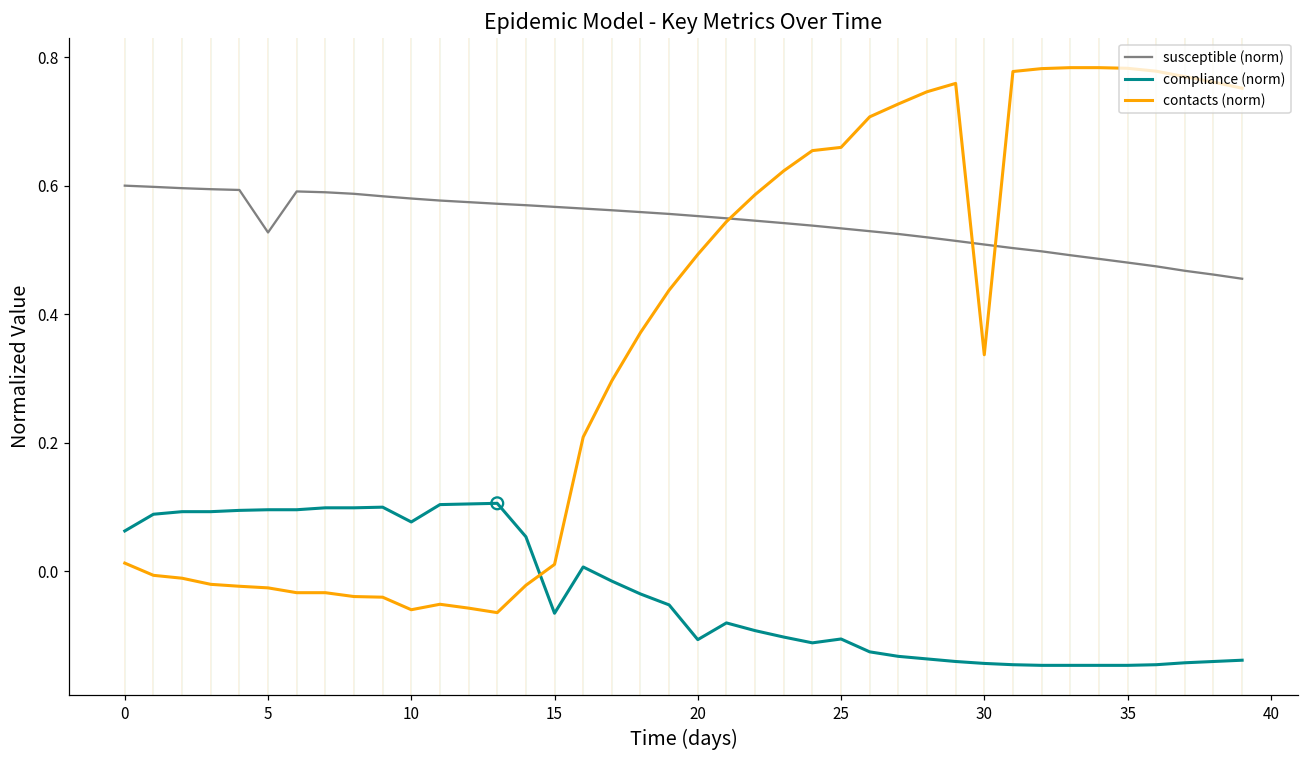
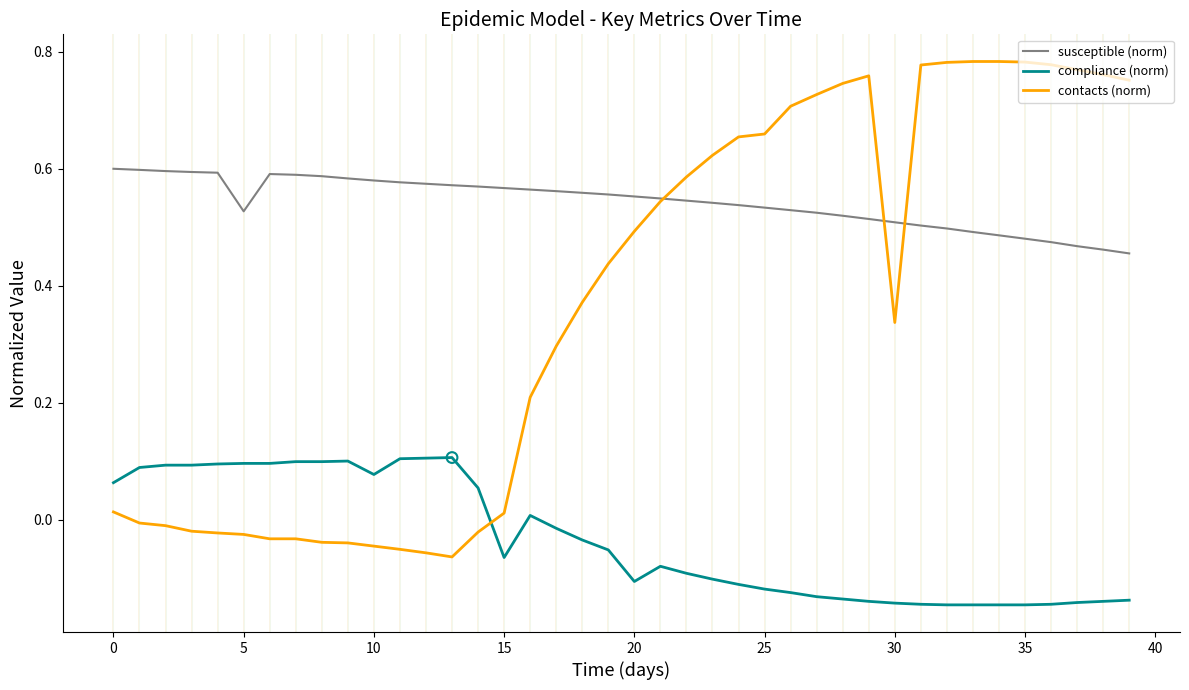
contacts (norm), 10: -0.06 -> -0.05
compliance (norm), 25: -0.10 -> -0.12
